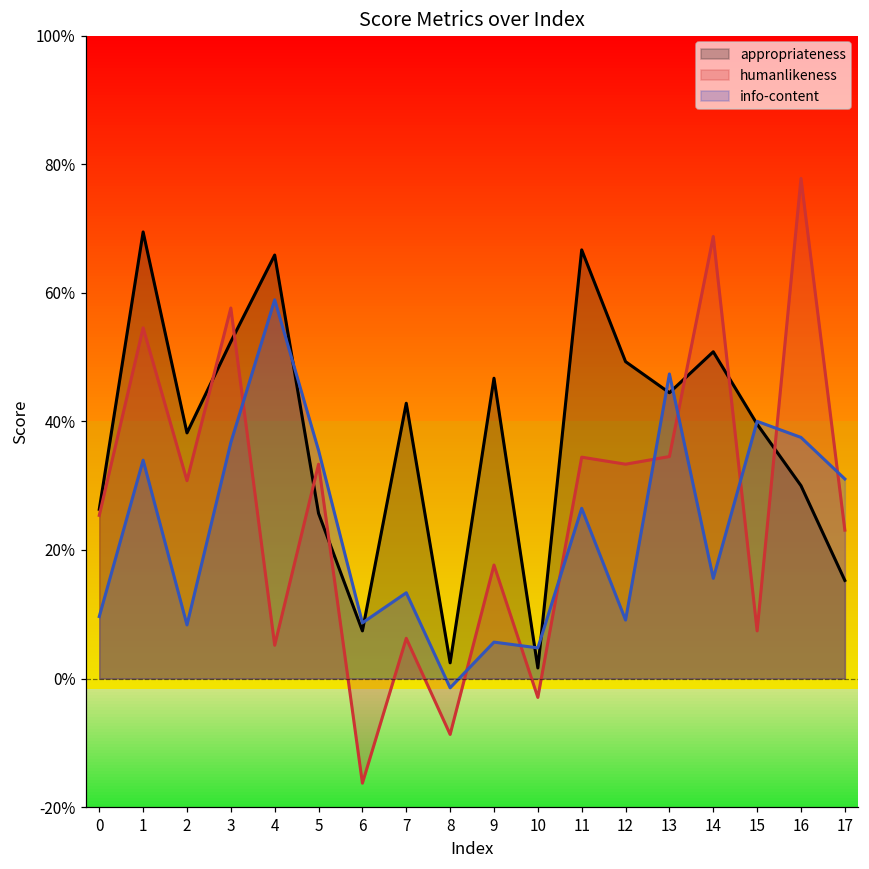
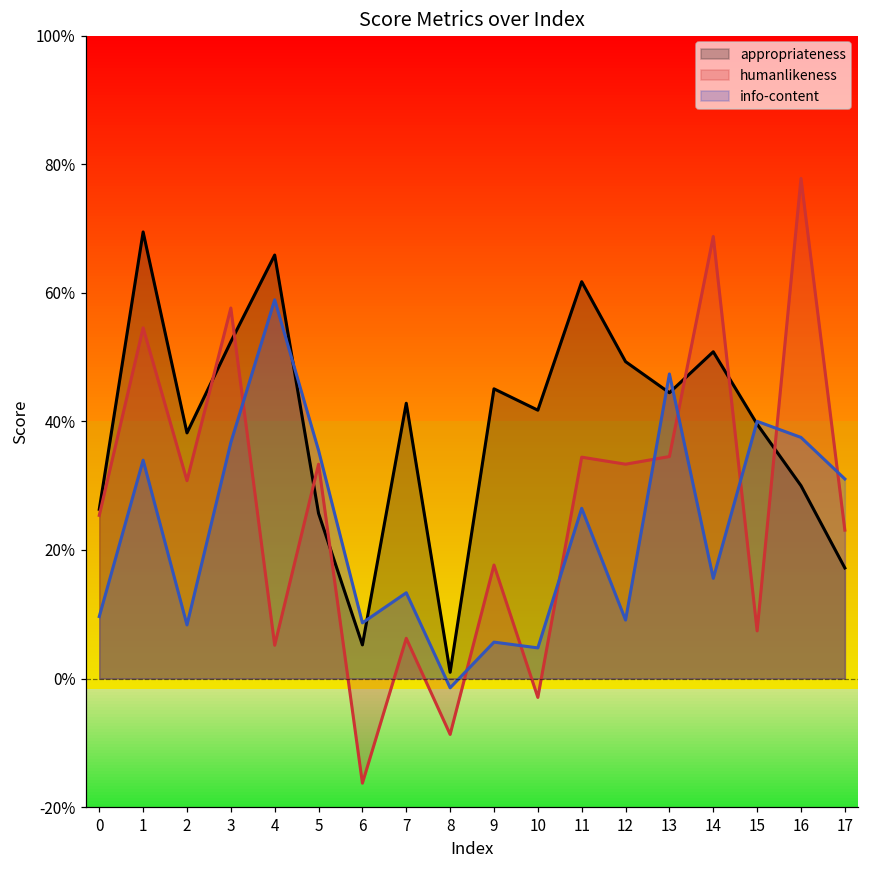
appropriateness, 6: 7% -> 5%
appropriateness, 8: 2% -> 1%
appropriateness, 9: 47% -> 45%
appropriateness, 10: 2% -> 42%
appropriateness, 11: 67% -> 62%
appropriateness, 17: 15% -> 17%
